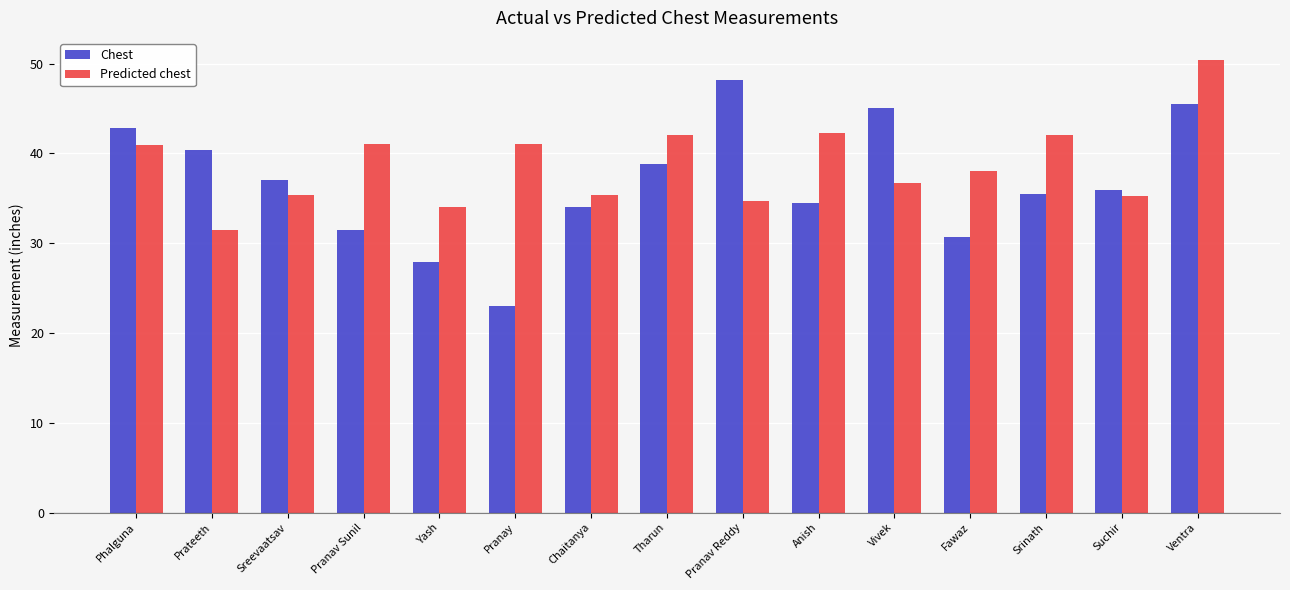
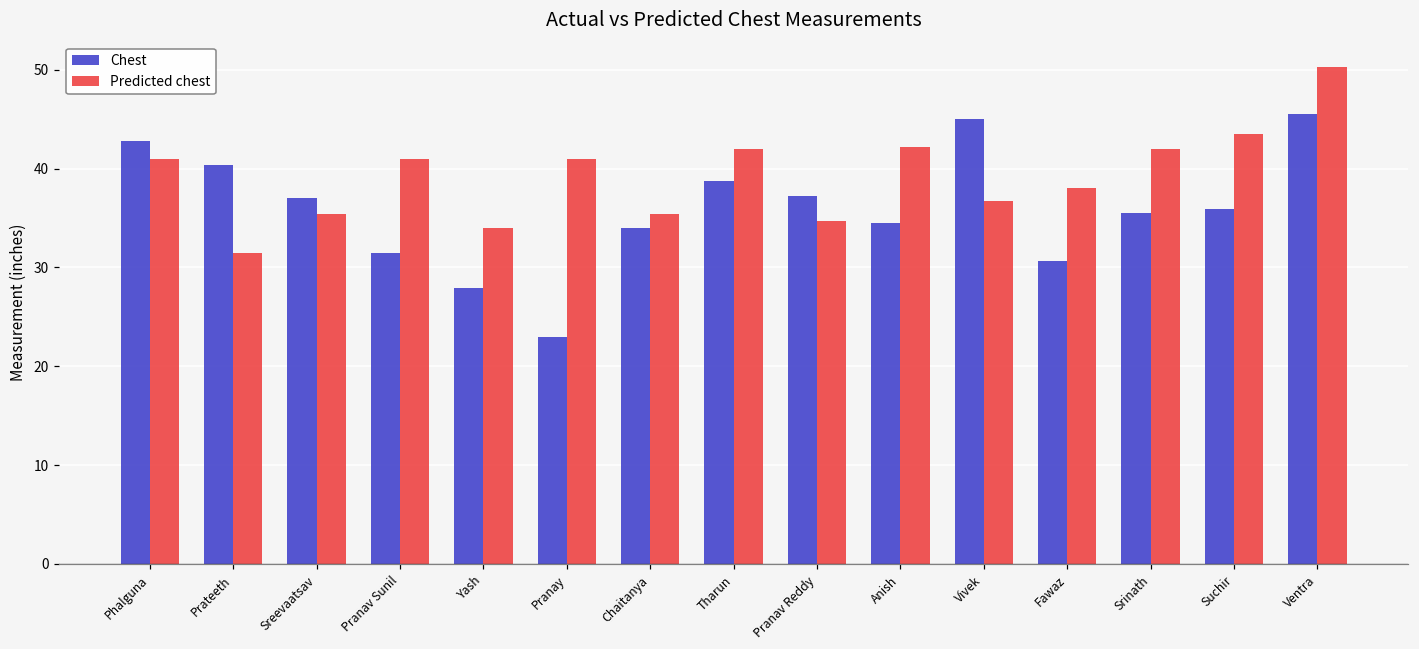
Chest, Pranav Reddy: 48 -> 37
Predicted chest, Suchir: 35 -> 44
